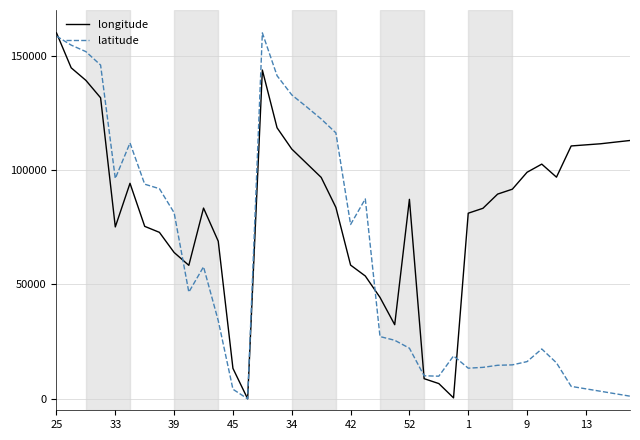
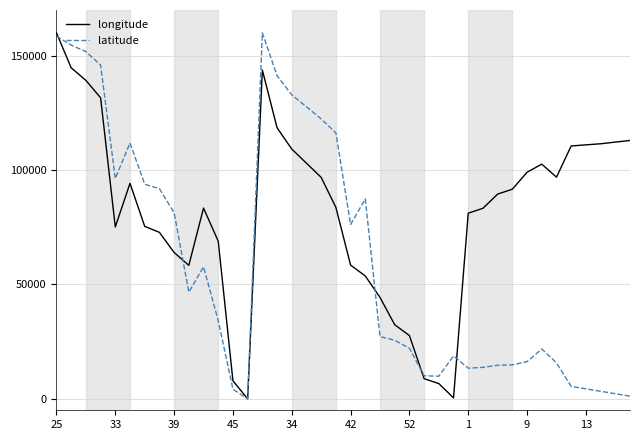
longitude, 45: 13000 -> 8000
longitude, 52: 87000 -> 28000
